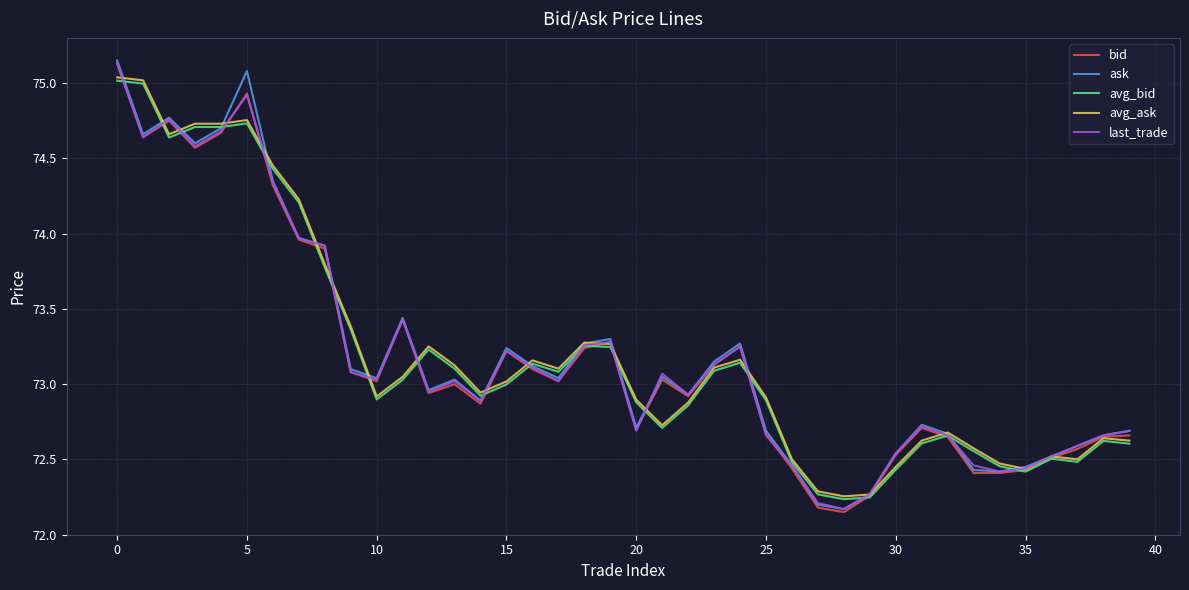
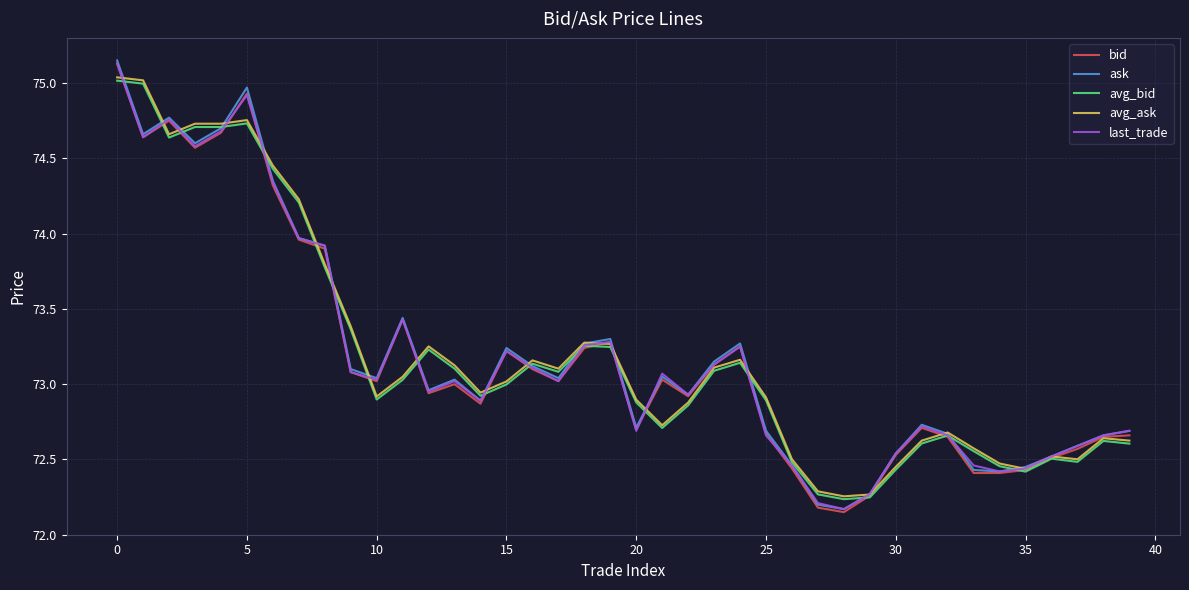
ask, 5: 75.08 -> 74.97
